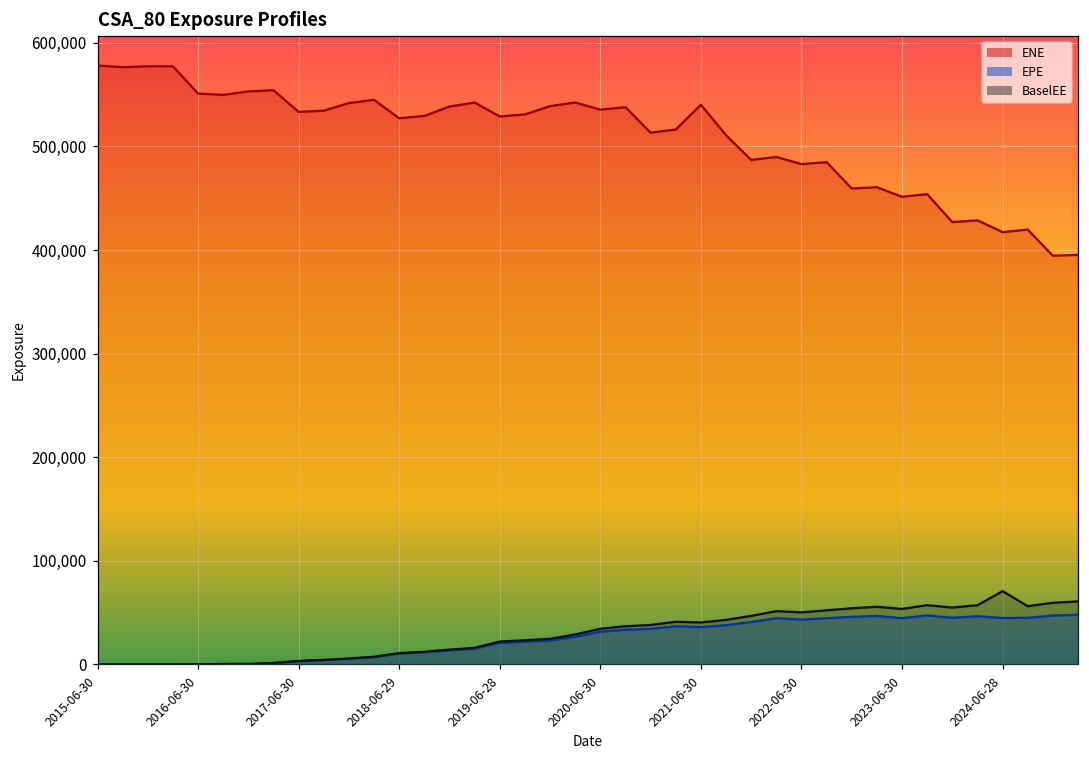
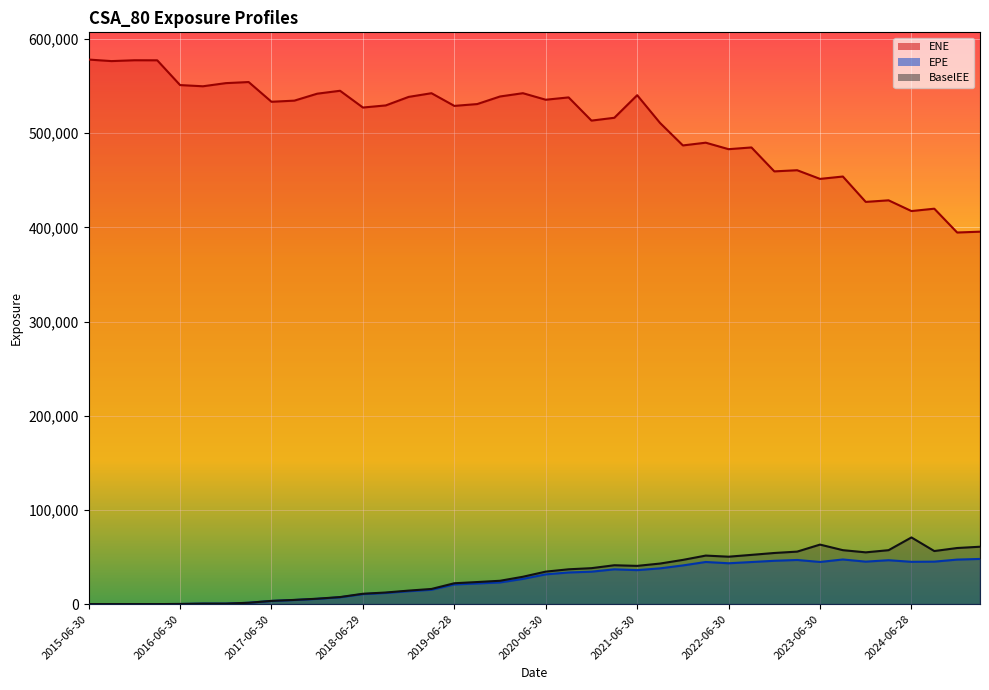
BaselEE, 2023-06-30: 50,000 -> 60,000
